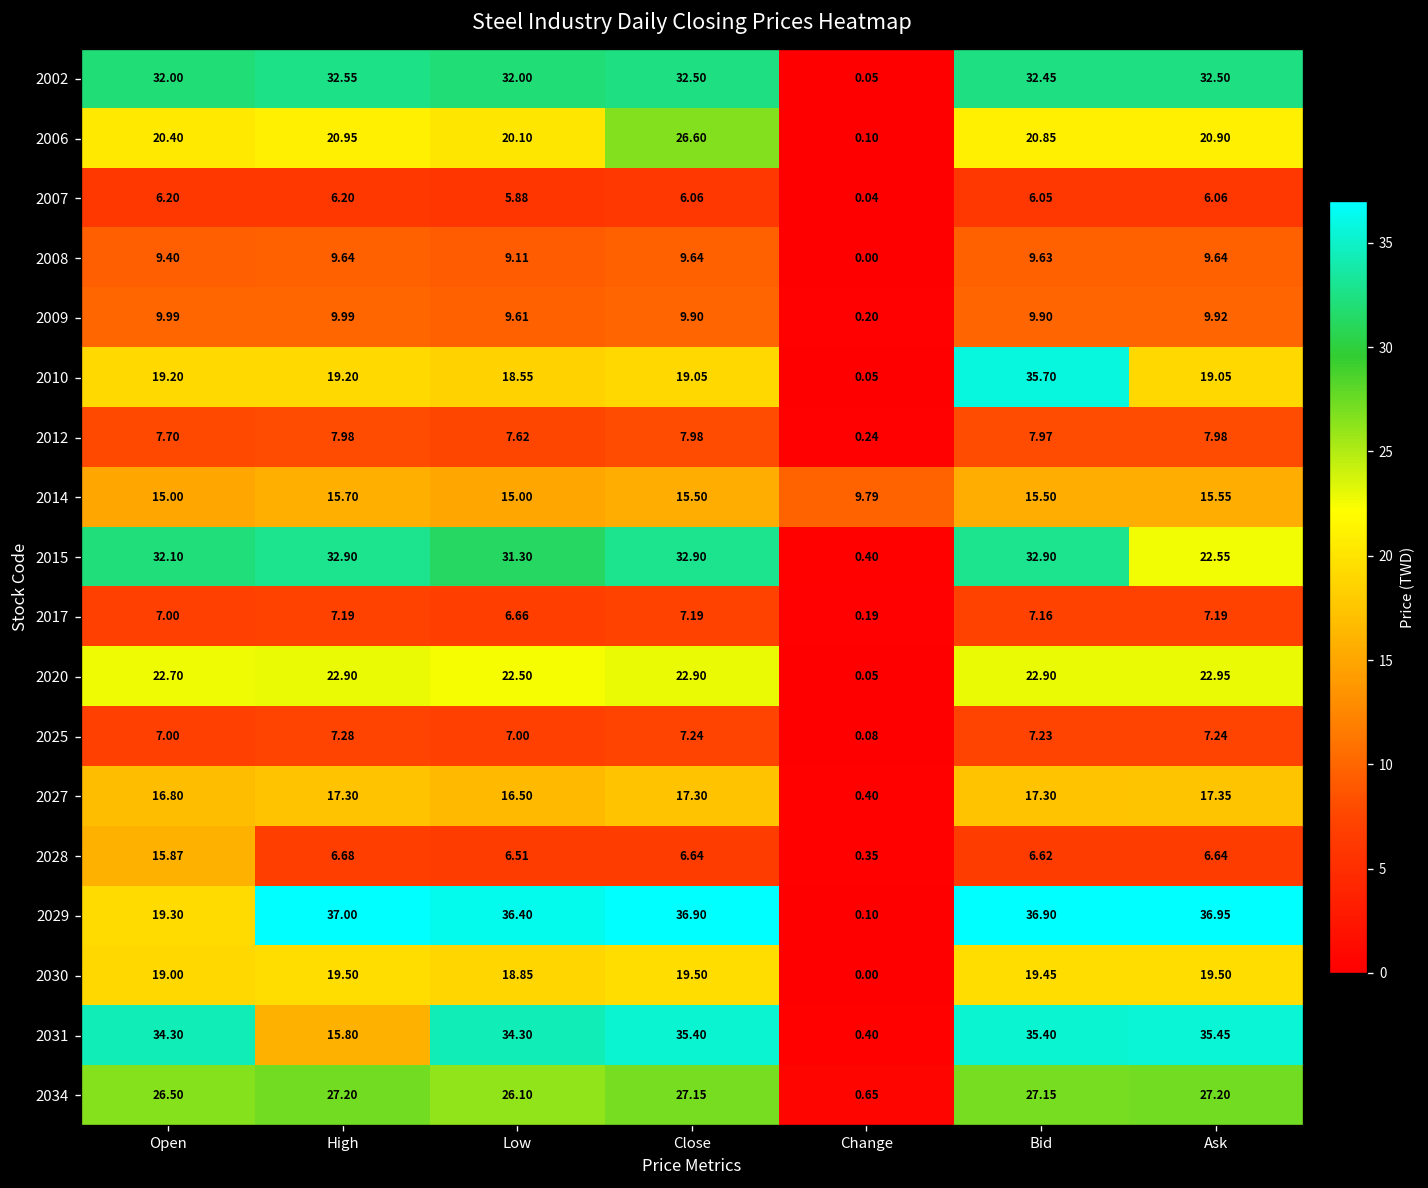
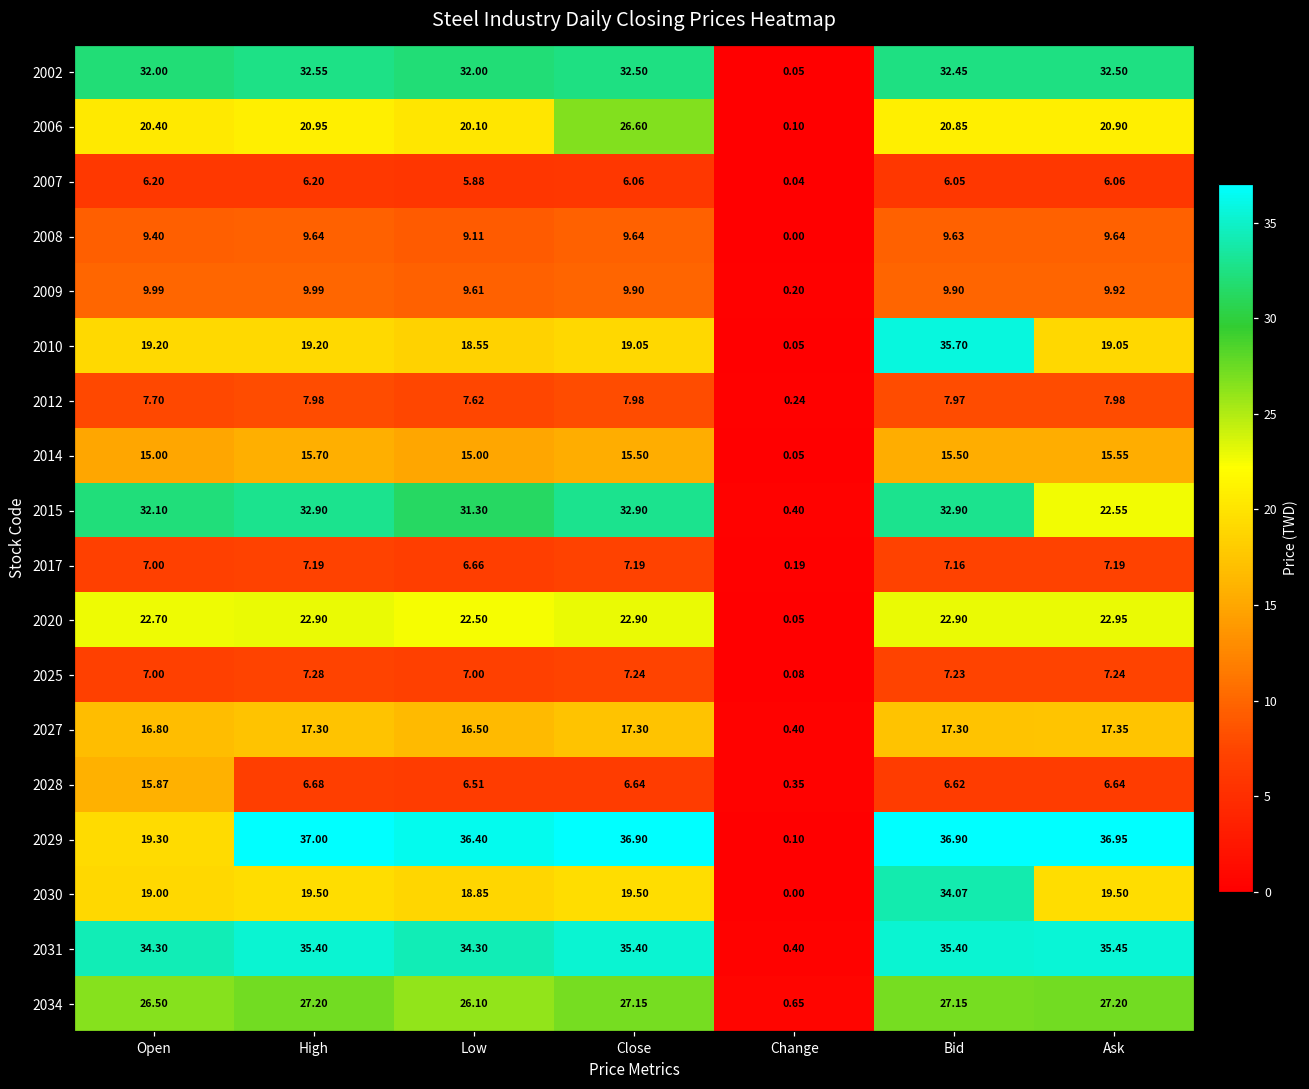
2014, Change: 9.79 -> 0.05
2030, Bid: 19.45 -> 34.07
2031, High: 15.80 -> 35.40
